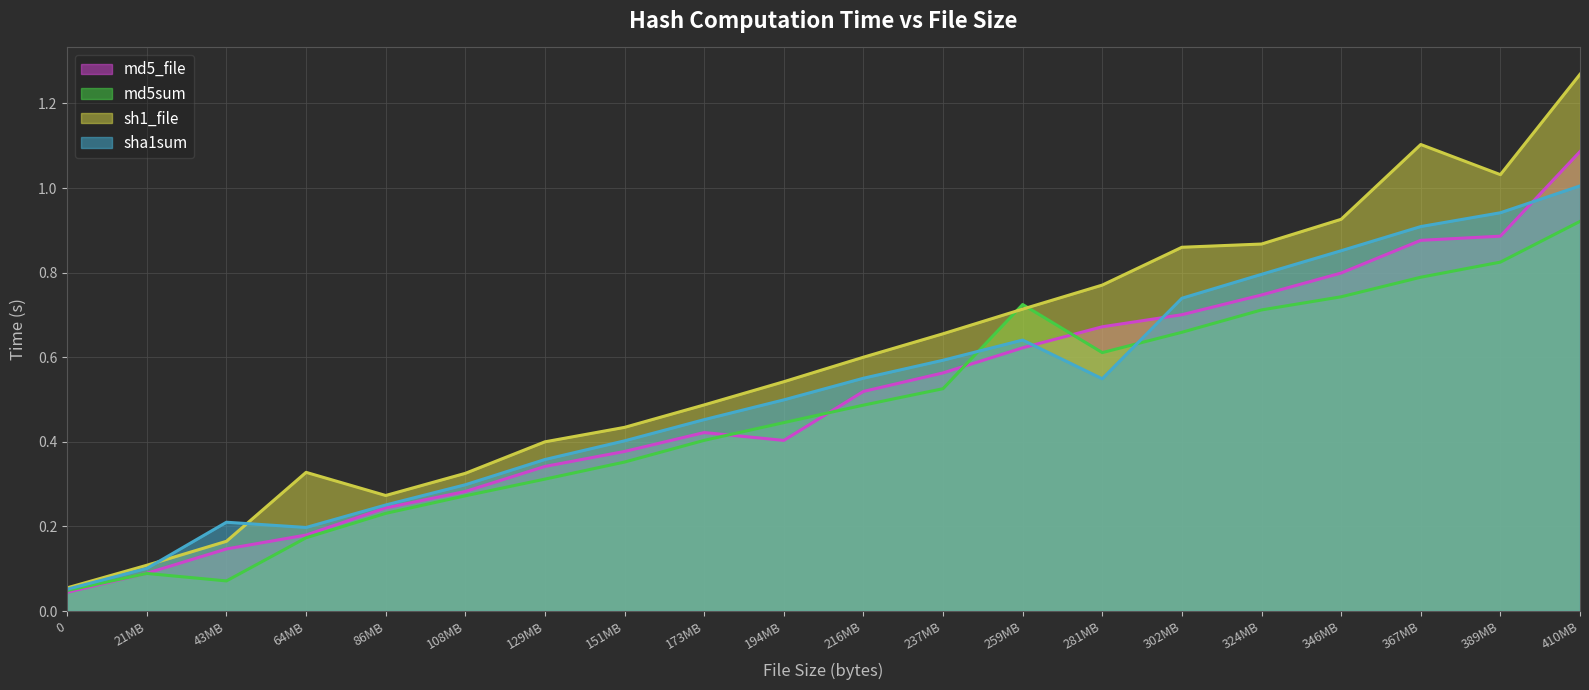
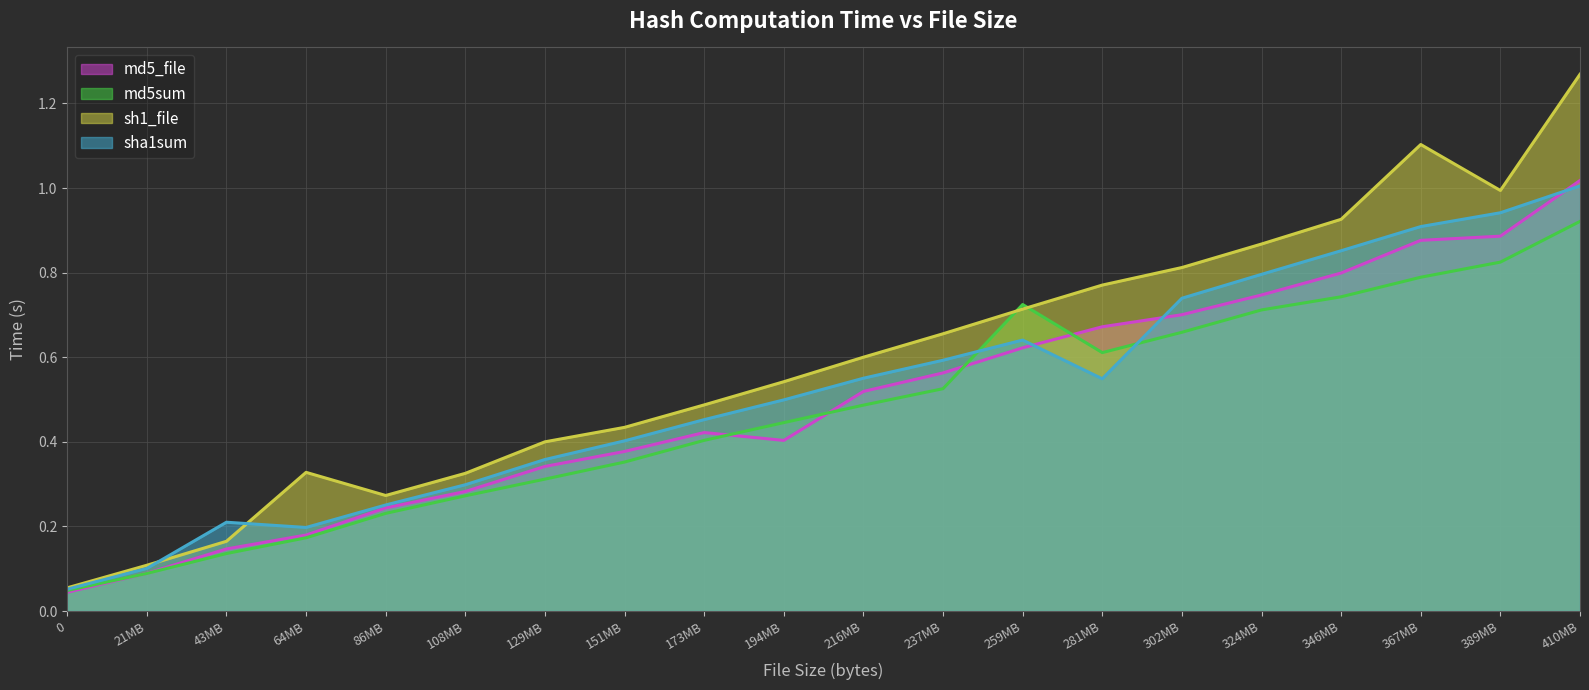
md5sum, 43MB: 0.07 -> 0.14
sh1_file, 302MB: 0.86 -> 0.81
sh1_file, 389MB: 1.03 -> 0.99
md5_file, 410MB: 1.09 -> 1.02
